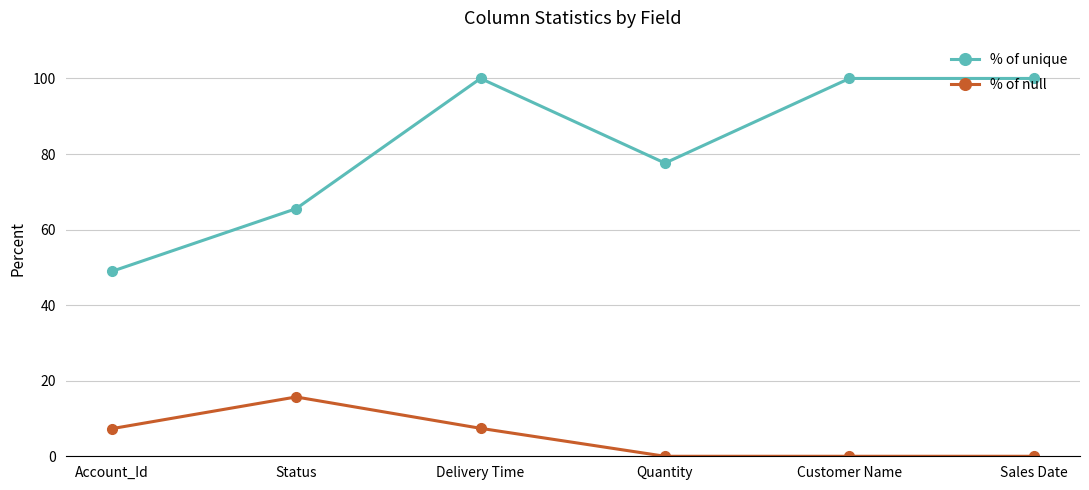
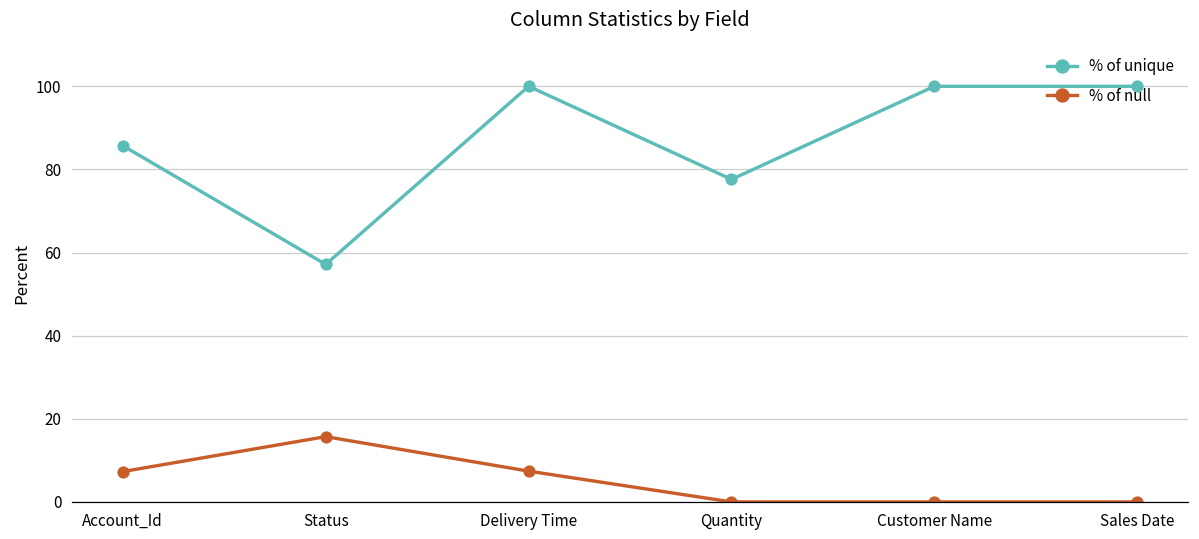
% of unique, Account_Id: 49 -> 86
% of unique, Status: 66 -> 57
